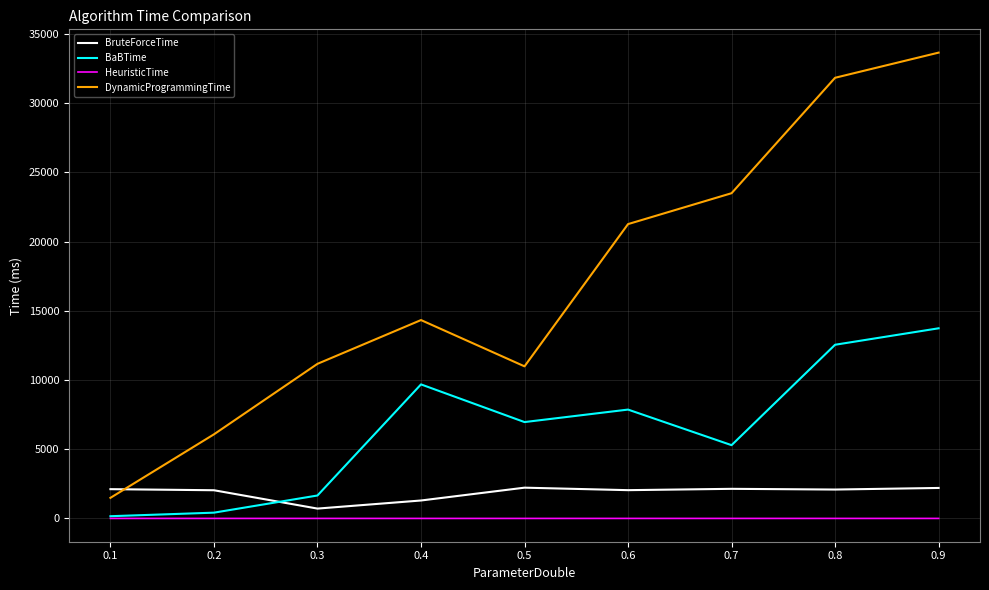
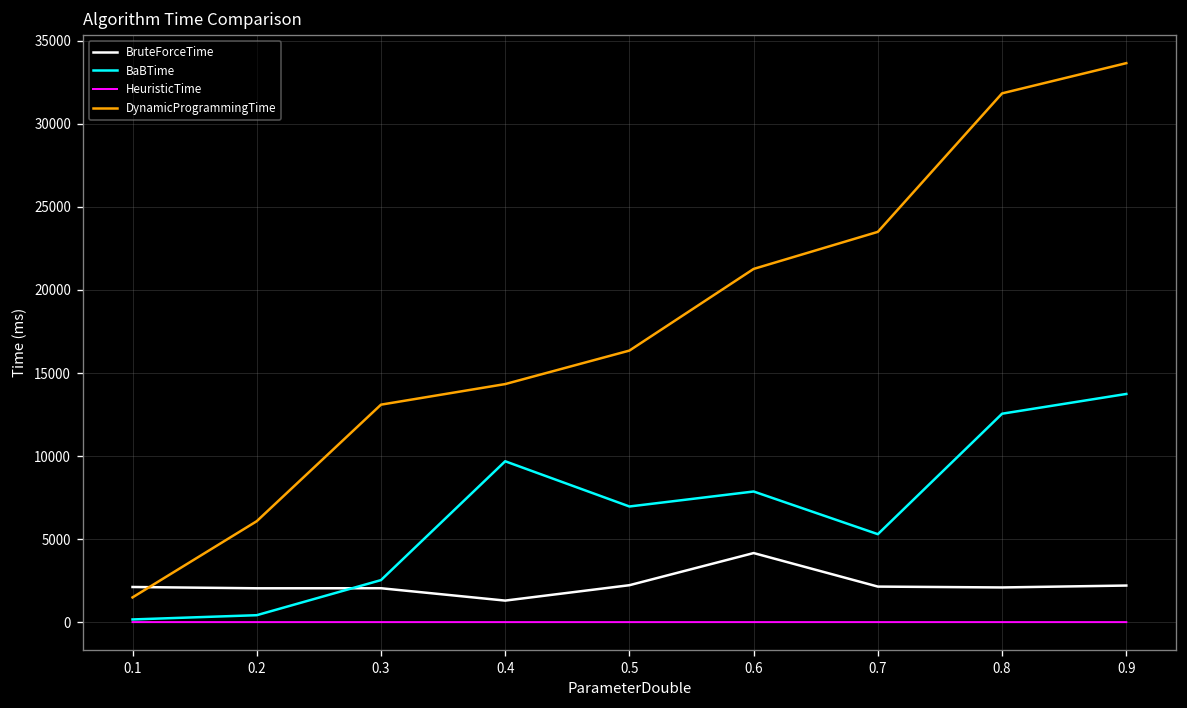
BruteForceTime, 0.3: 700 -> 2000
BaBTime, 0.3: 1700 -> 2500
DynamicProgrammingTime, 0.3: 11200 -> 13100
DynamicProgrammingTime, 0.5: 11000 -> 16400
BruteForceTime, 0.6: 2000 -> 4200
